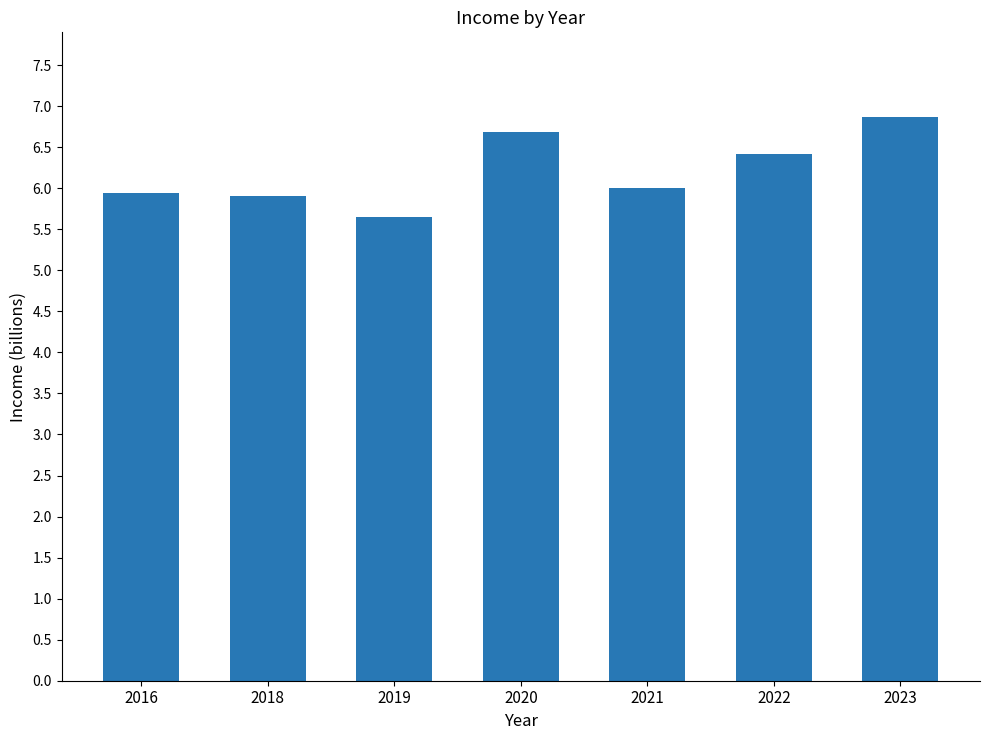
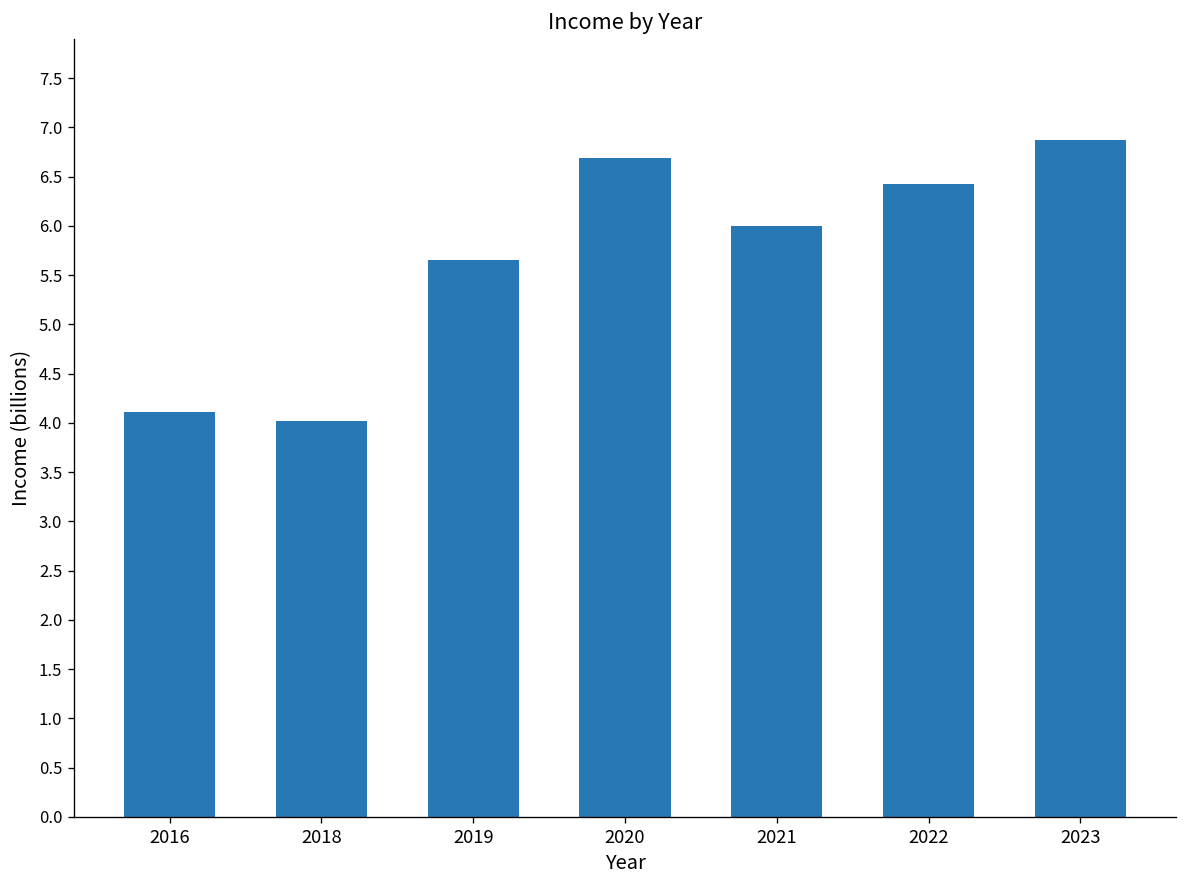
2016: 5.9 -> 4.1
2018: 5.9 -> 4.0
